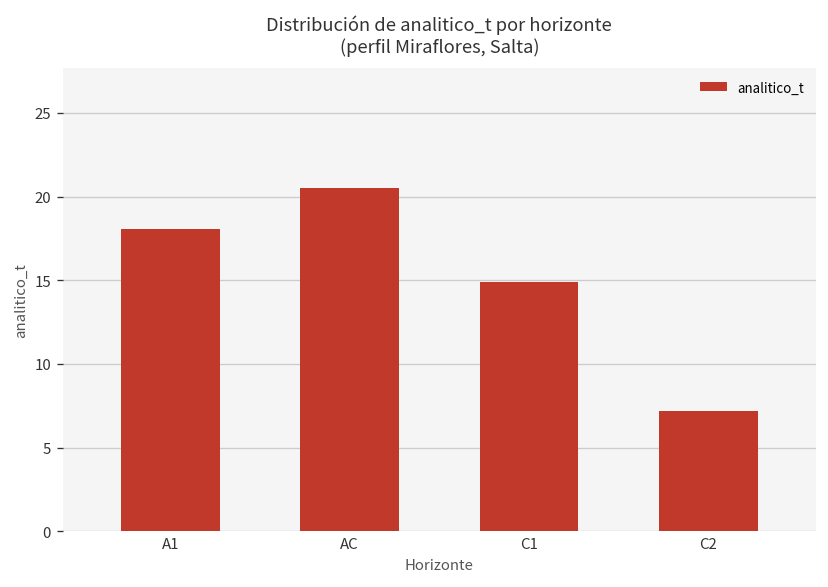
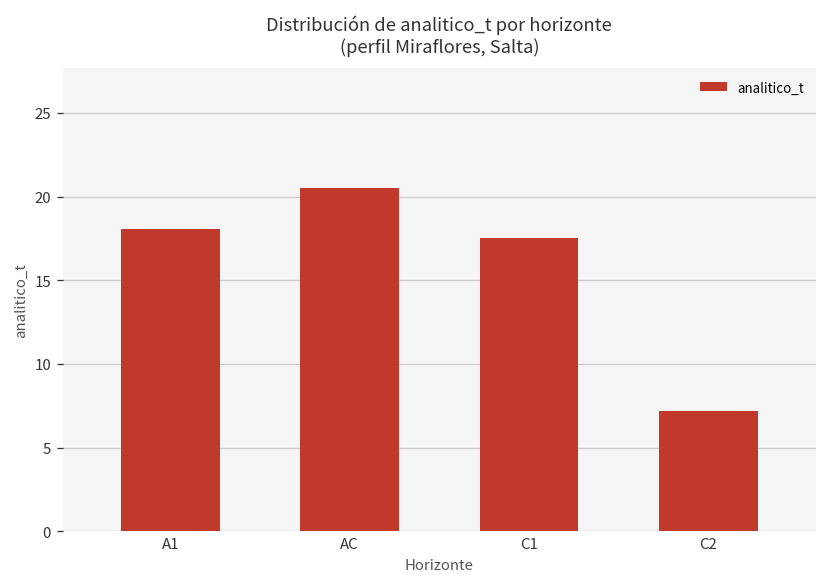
C1: 14.9 -> 17.5
